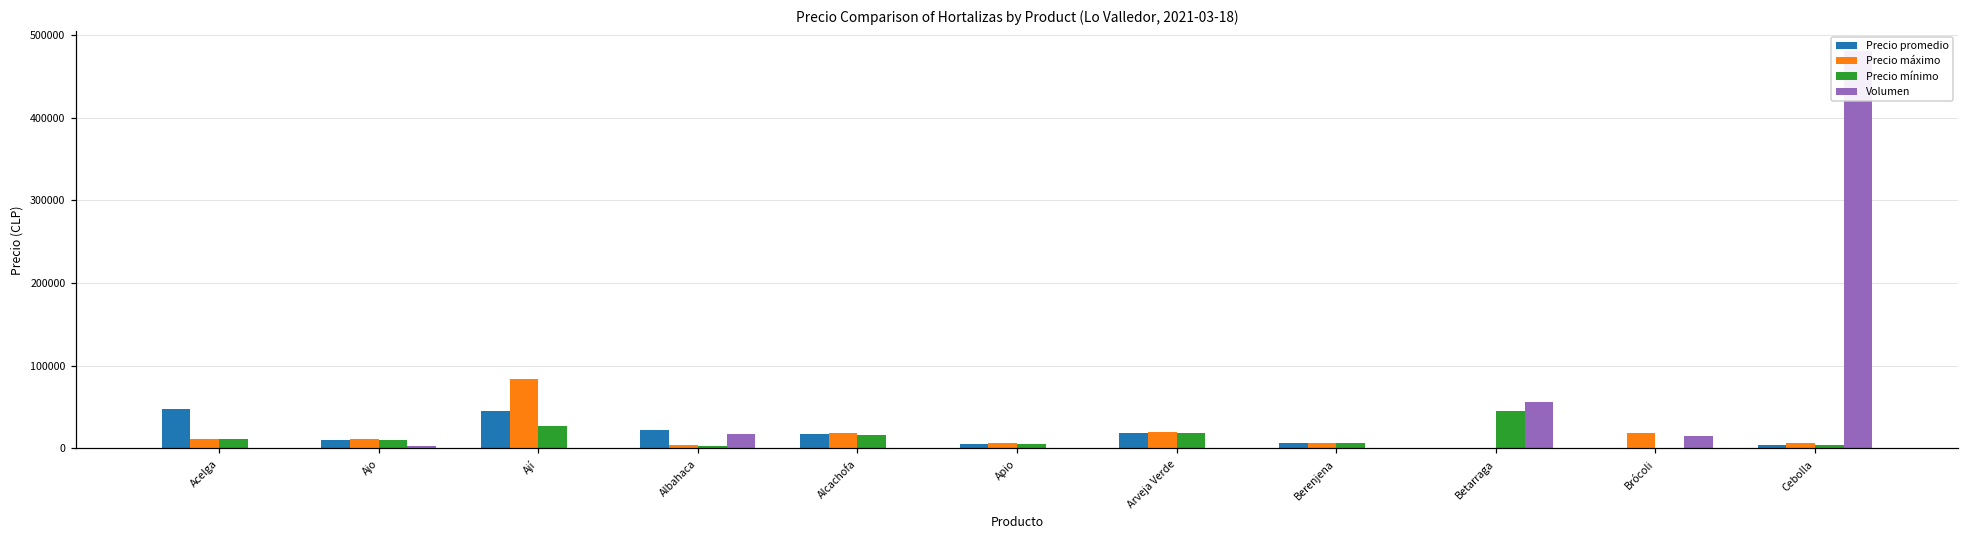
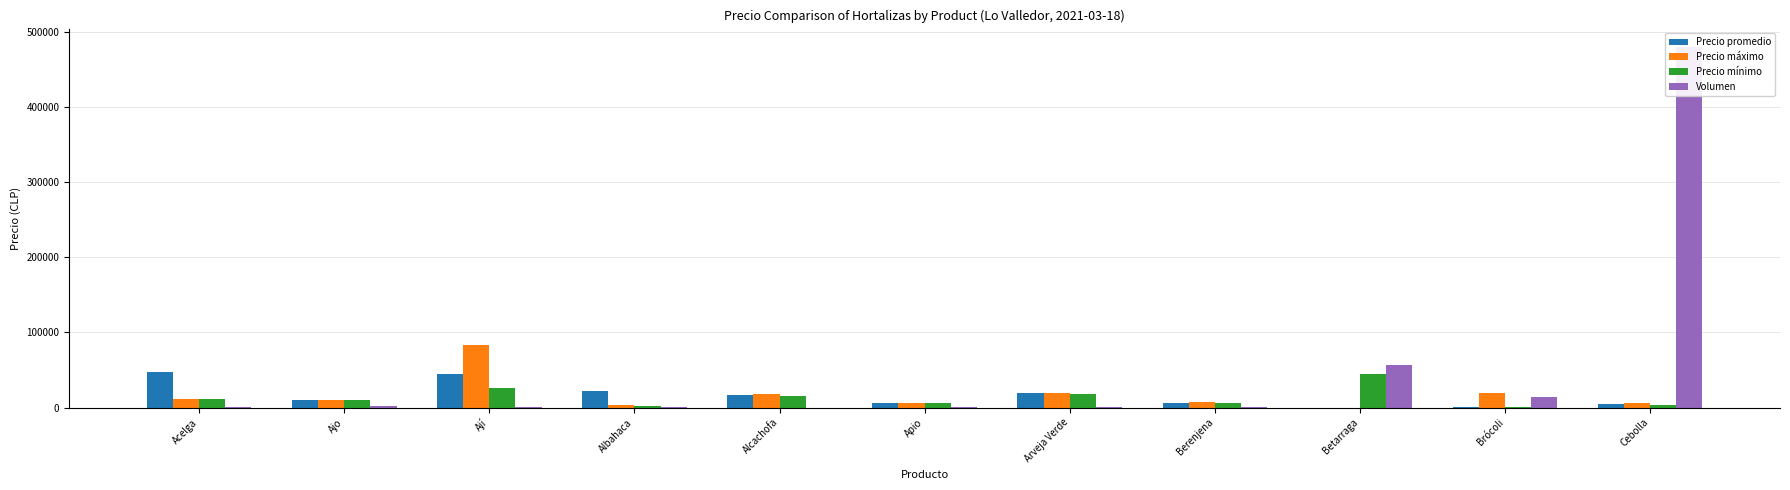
Volumen, Albahaca: 20000 -> 0
